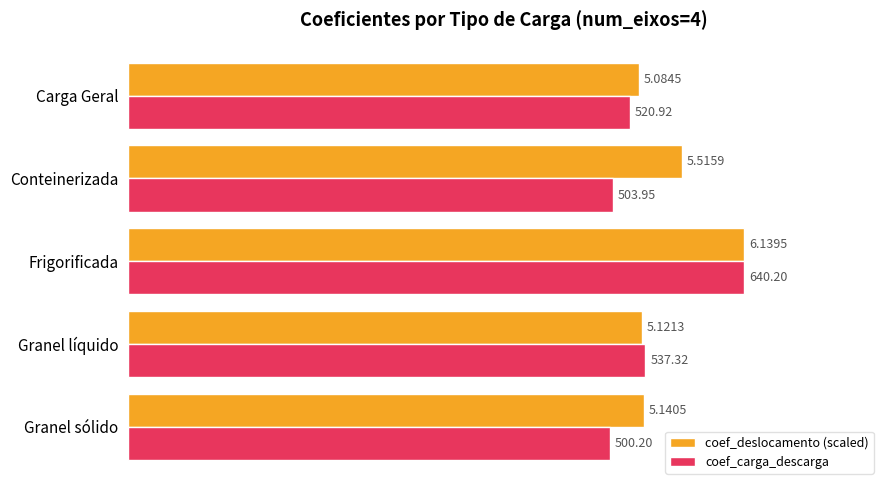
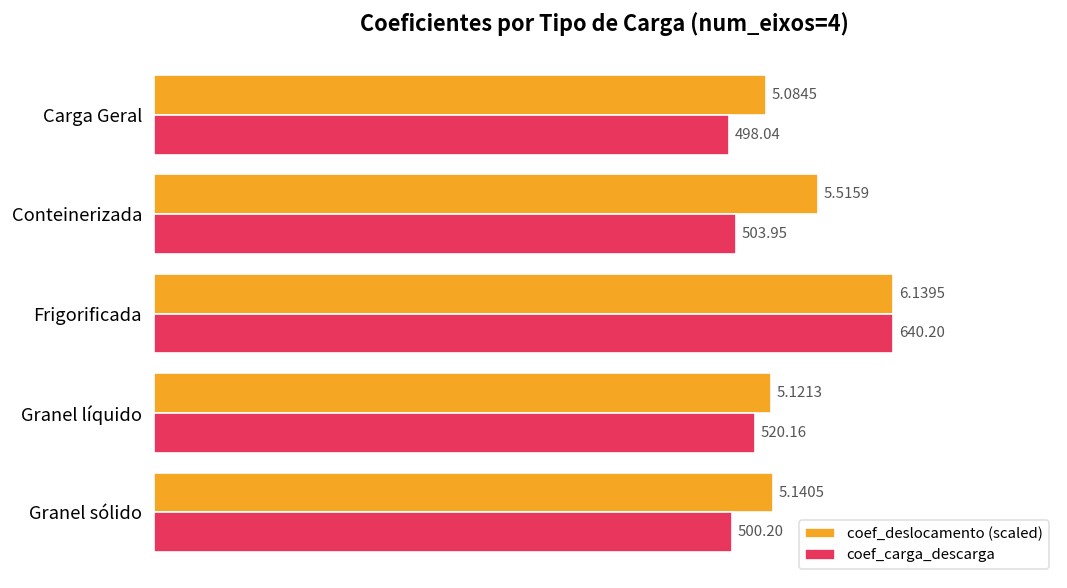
coef_carga_descarga, Carga Geral: 520.92 -> 498.04
coef_carga_descarga, Granel líquido: 537.32 -> 520.16
